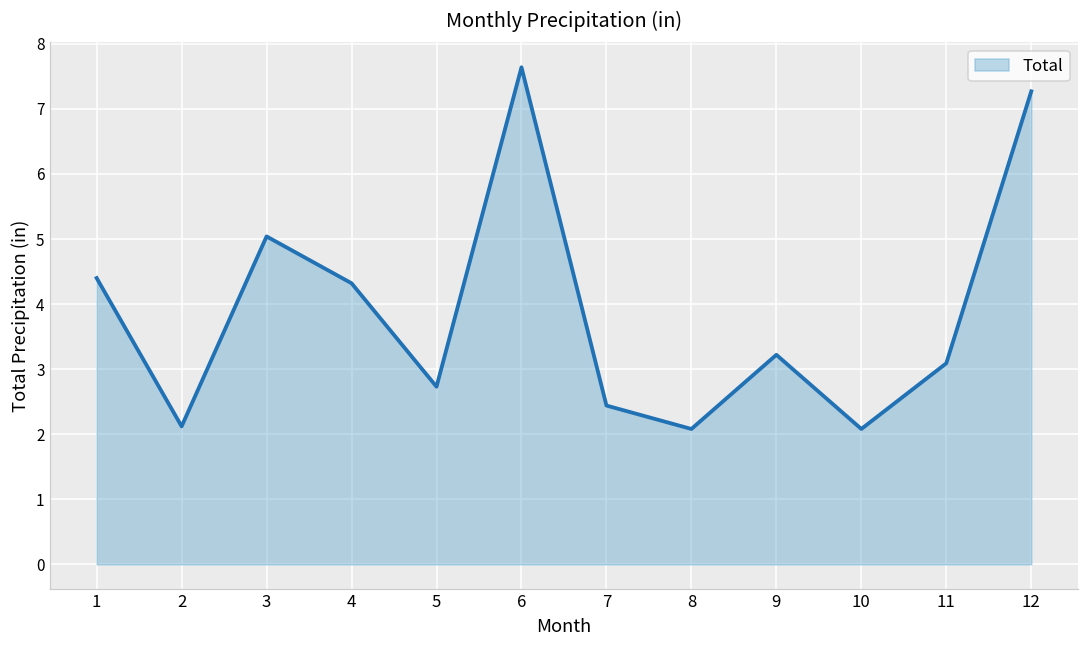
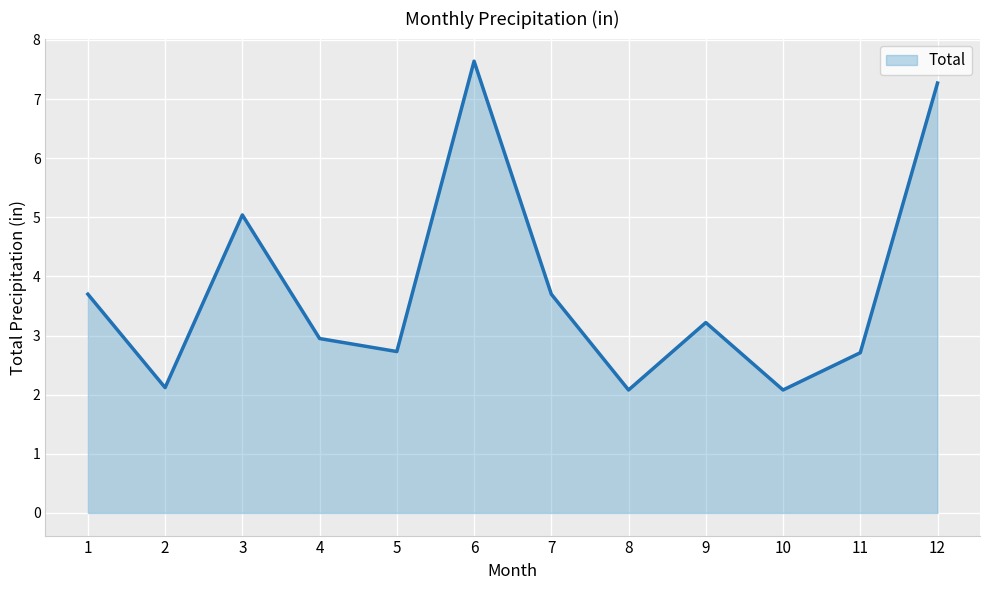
1: 4.4 -> 3.7
4: 4.3 -> 3.0
7: 2.4 -> 3.7
11: 3.1 -> 2.7
